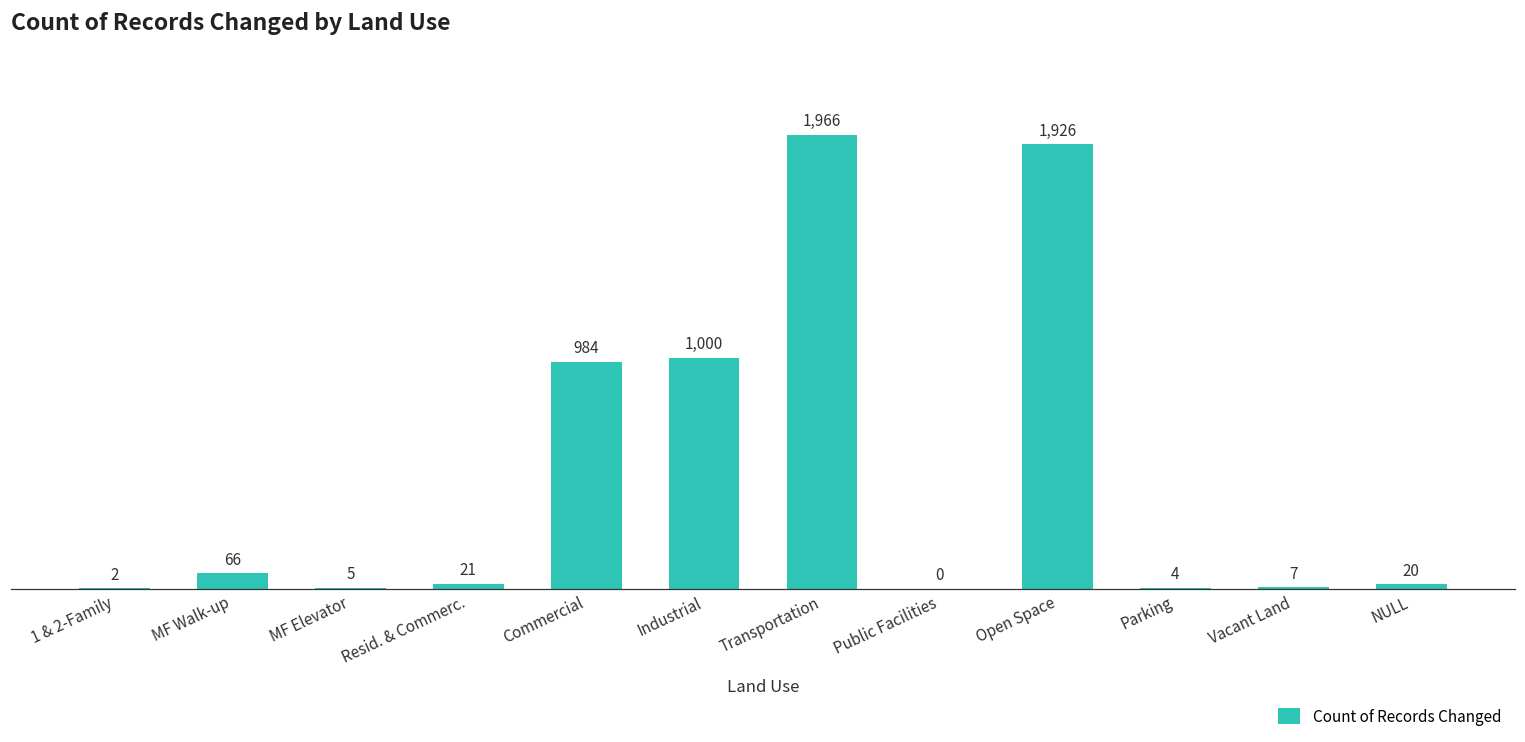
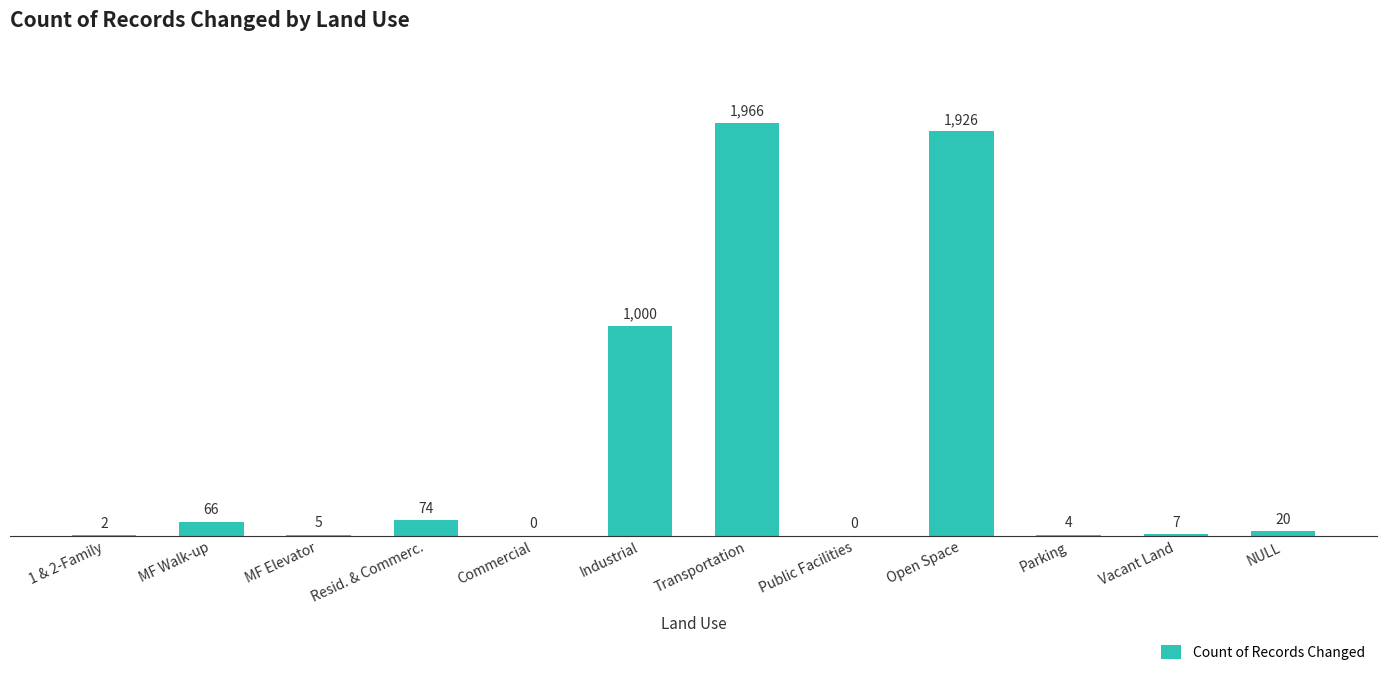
Resid. & Commerc.: 21 -> 74
Commercial: 984 -> 0
